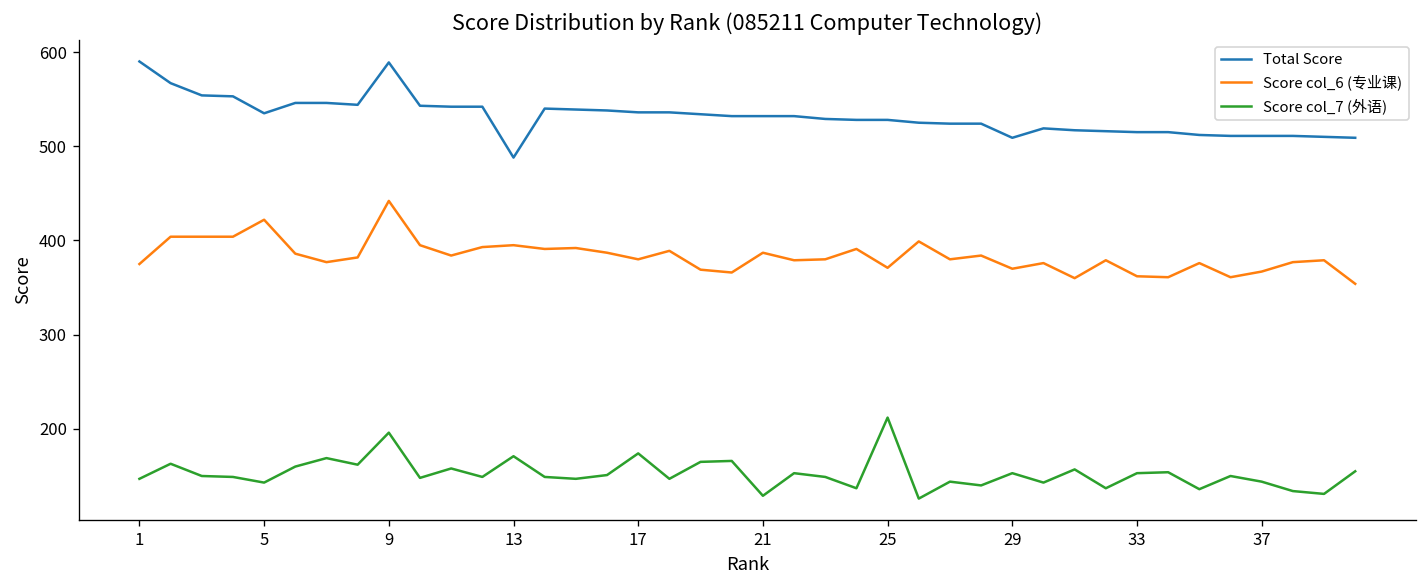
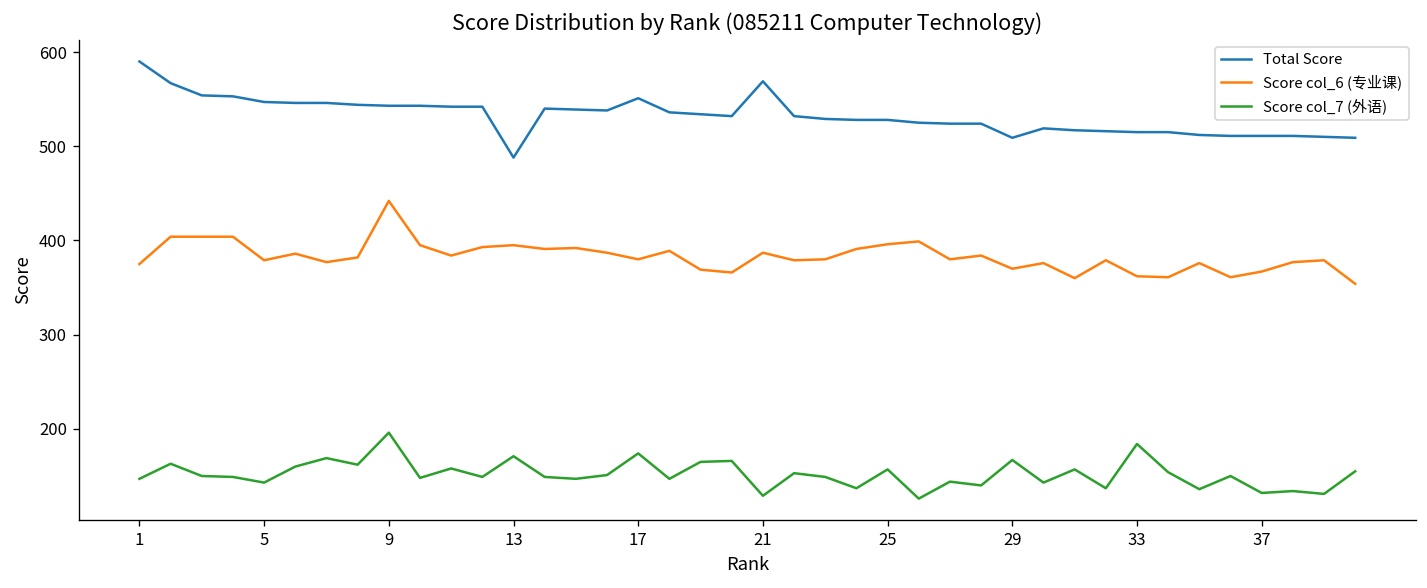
Total Score, 5: 540 -> 550
Score col_6 (专业课), 5: 420 -> 380
Total Score, 9: 590 -> 540
Total Score, 17: 540 -> 550
Total Score, 21: 530 -> 570
Score col_6 (专业课), 25: 370 -> 400
Score col_7 (外语), 25: 210 -> 160
Score col_7 (外语), 29: 150 -> 170
Score col_7 (外语), 33: 150 -> 180
Score col_7 (外语), 37: 140 -> 130
